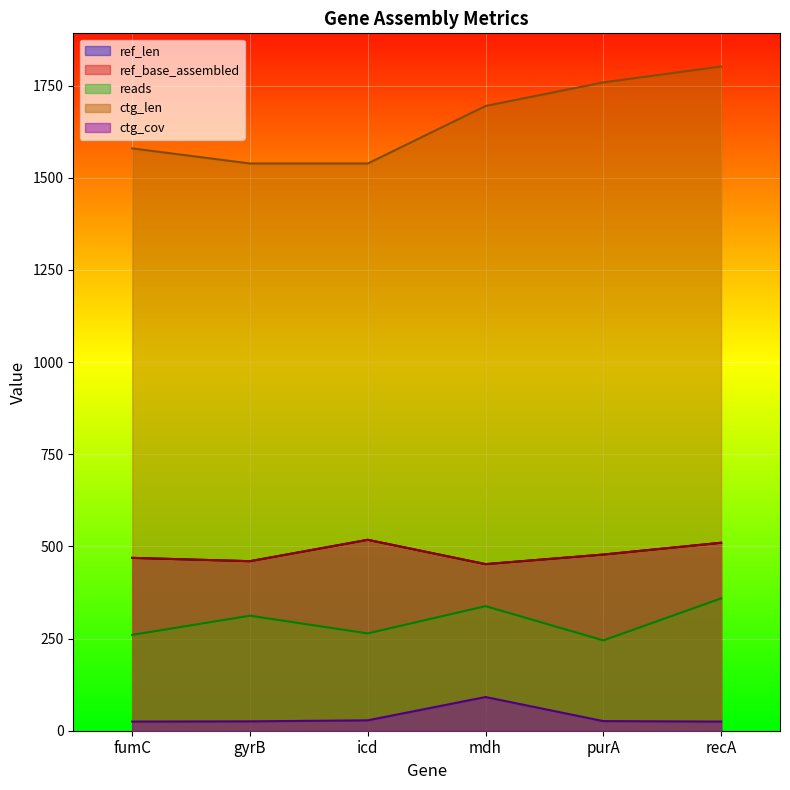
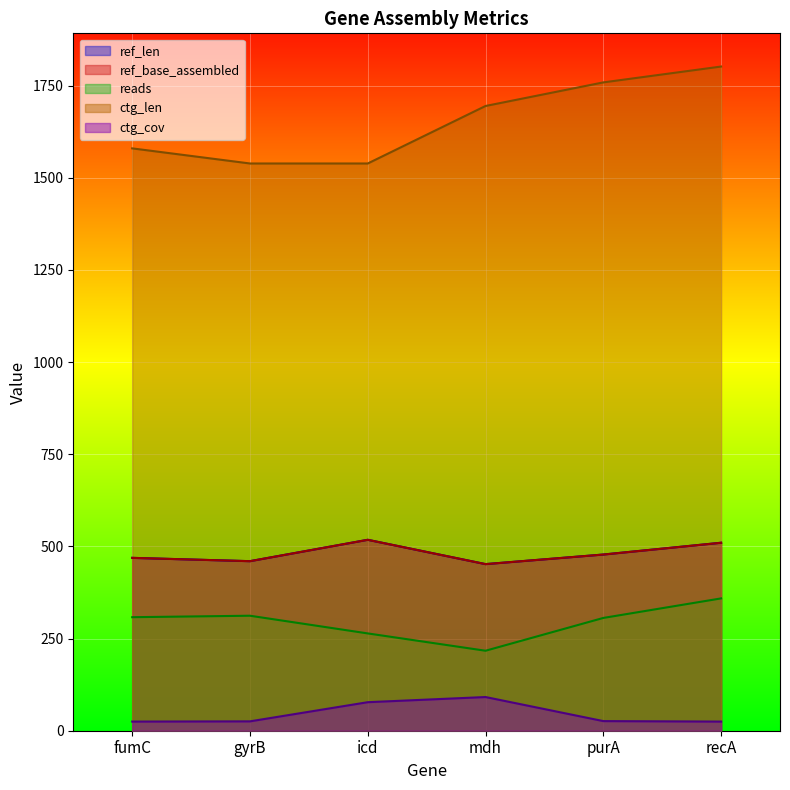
reads, fumC: 260 -> 310
ctg_cov, icd: 30 -> 80
reads, mdh: 340 -> 220
reads, purA: 250 -> 310
